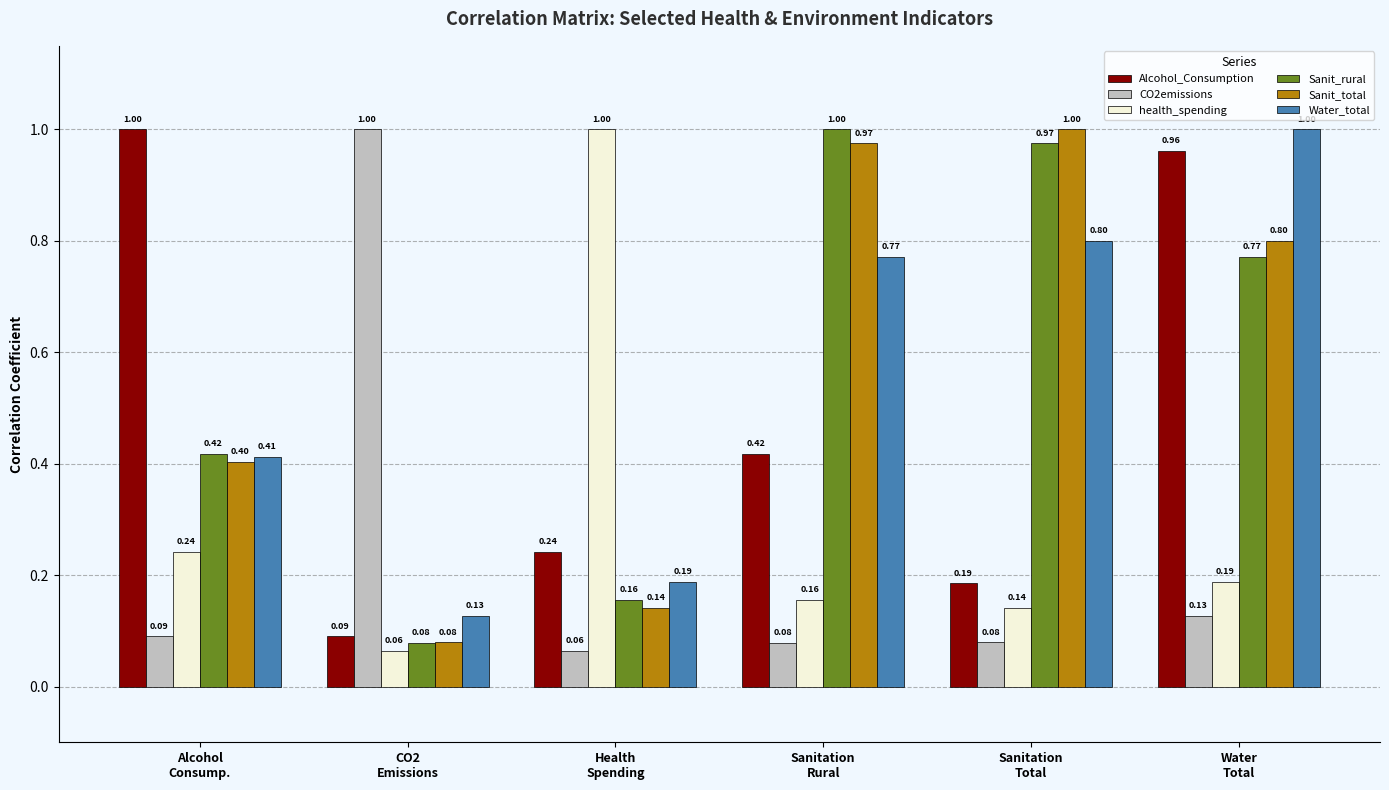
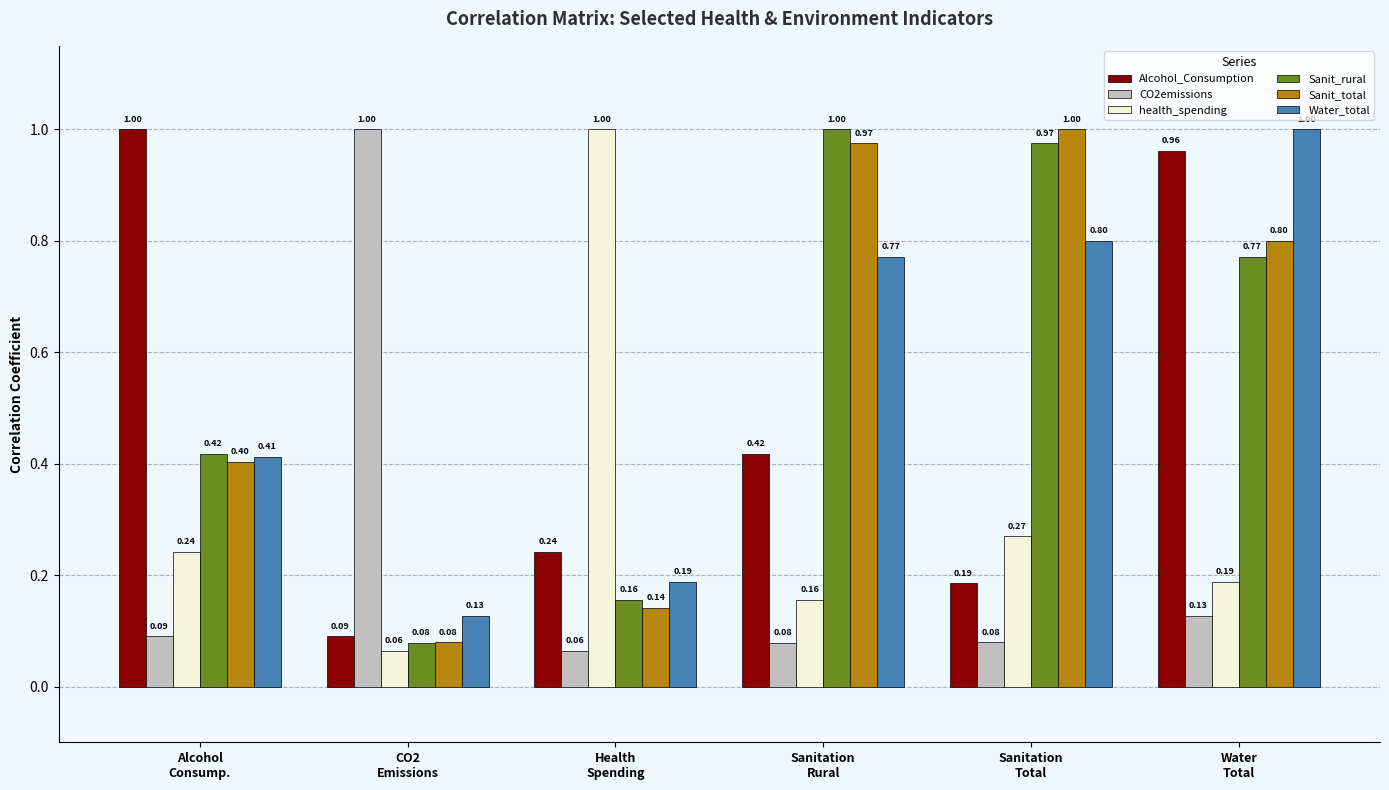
health_spending, Sanitation Total: 0.14 -> 0.27
